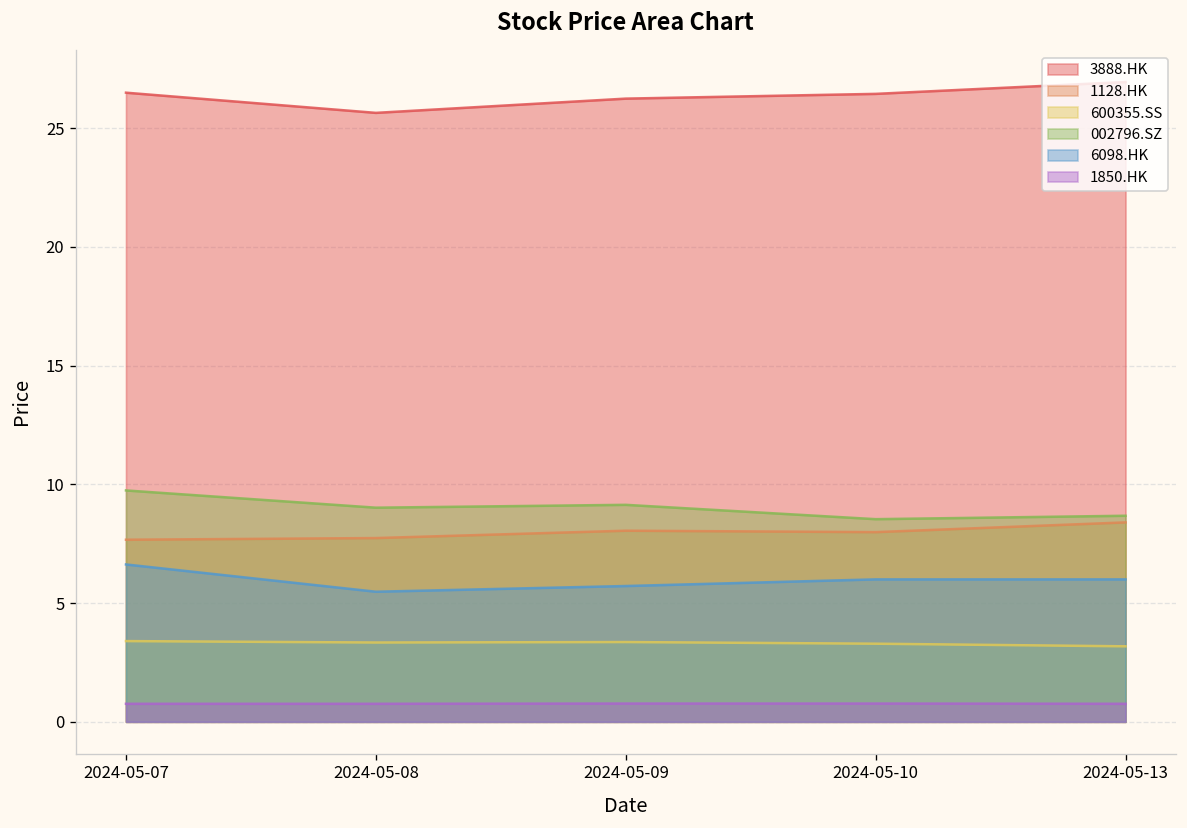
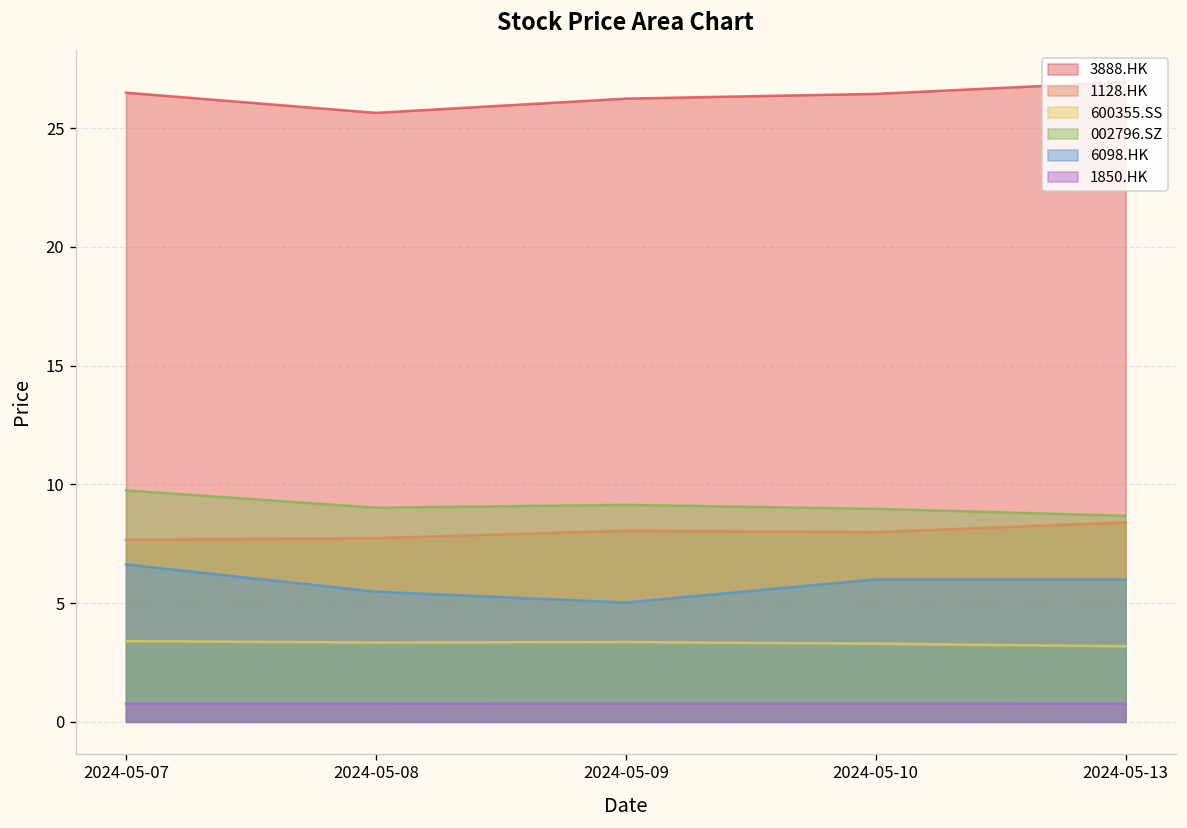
6098.HK, 2024-05-09: 5.7 -> 5.0
002796.SZ, 2024-05-10: 8.5 -> 9.0
